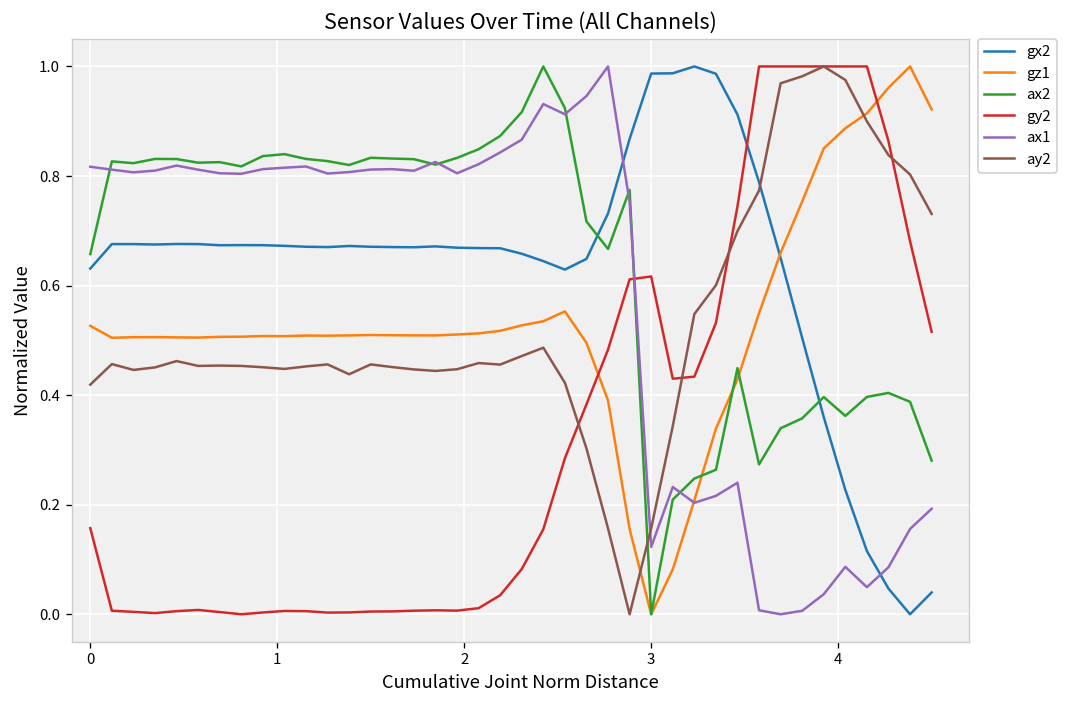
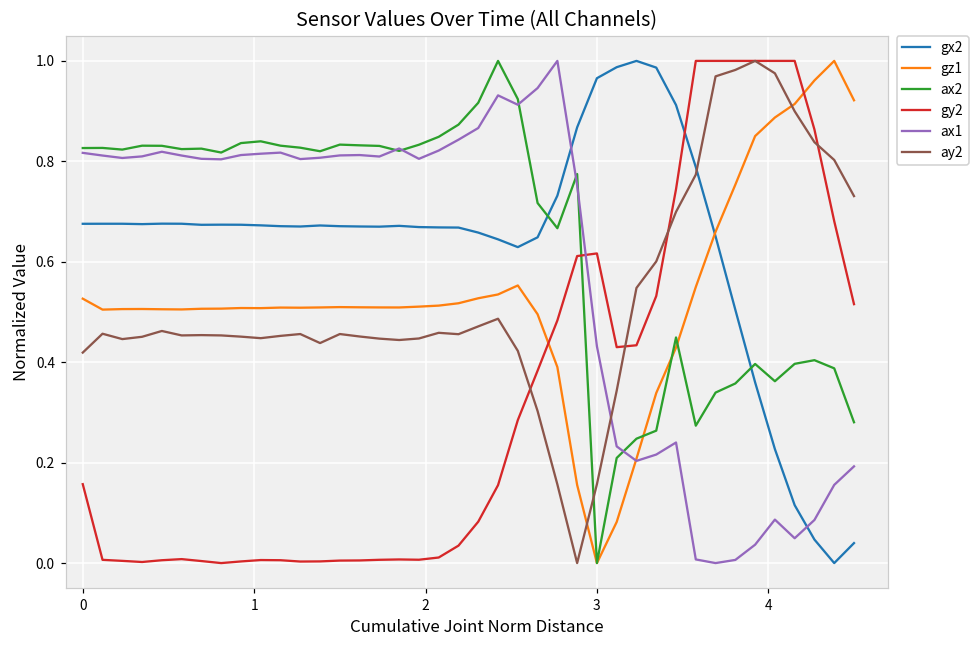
gx2, 0: 0.63 -> 0.68
ax2, 0: 0.66 -> 0.83
gx2, 3: 0.99 -> 0.97
ax1, 3: 0.12 -> 0.43
